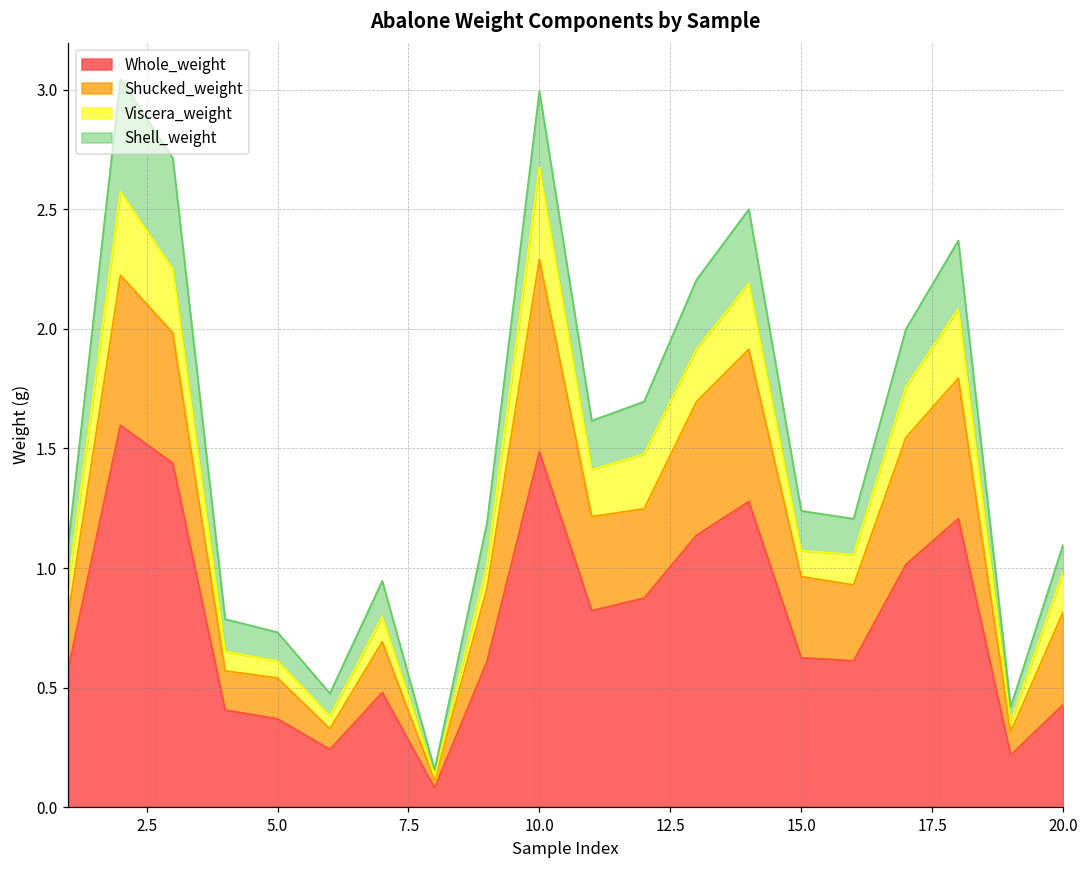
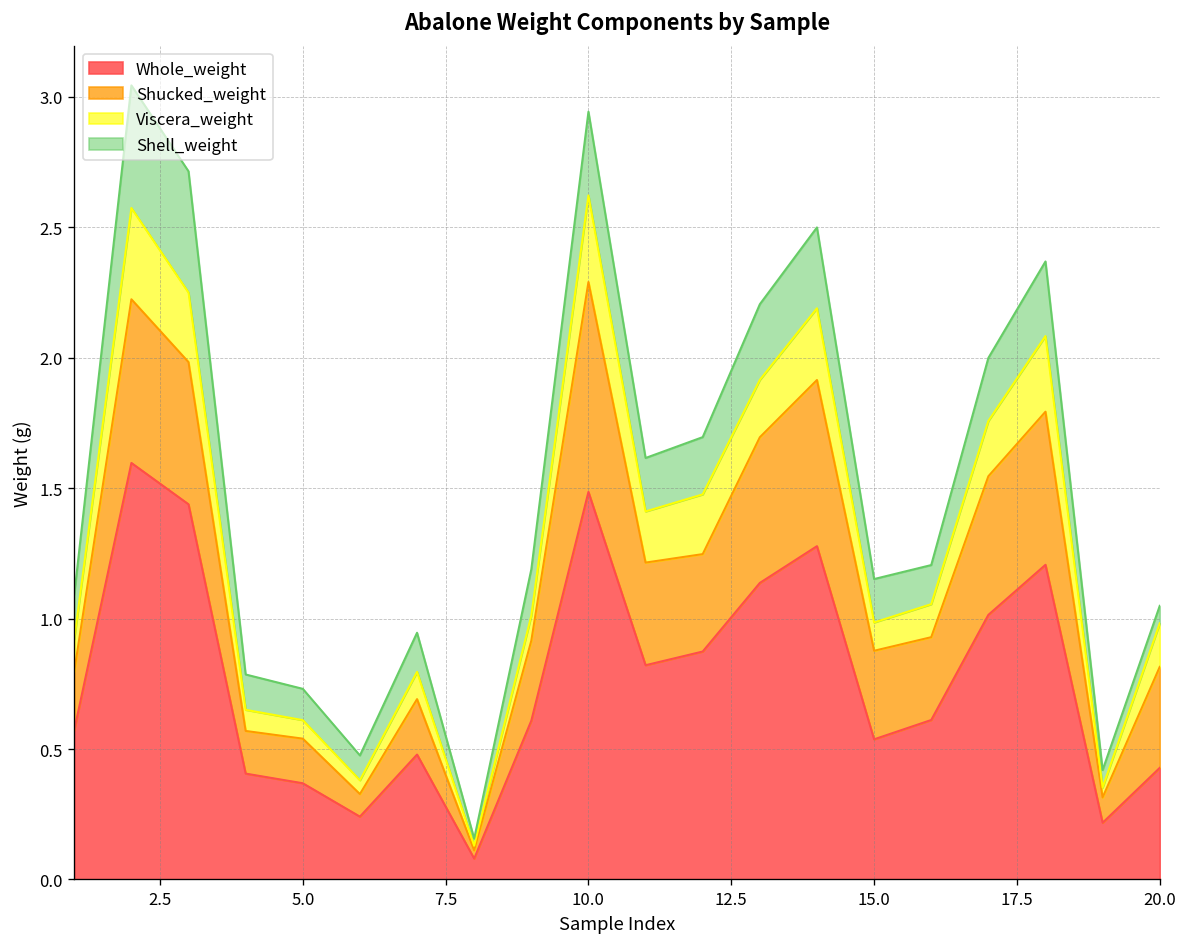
Viscera_weight, 10.0: 0.38 -> 0.33
Whole_weight, 15.0: 0.62 -> 0.54
Shell_weight, 20.0: 0.11 -> 0.07
